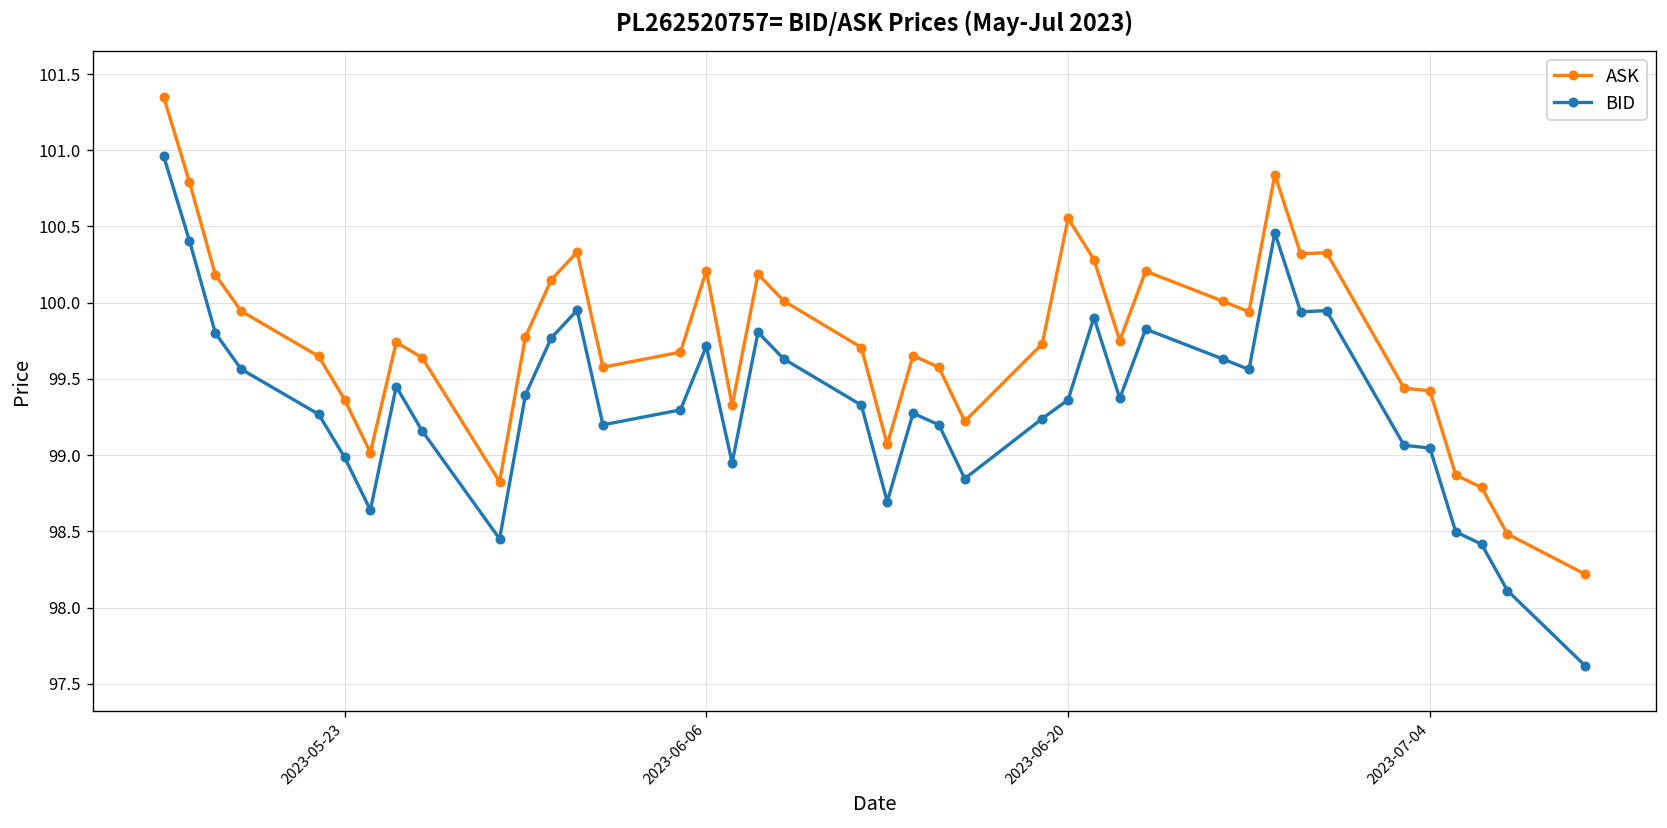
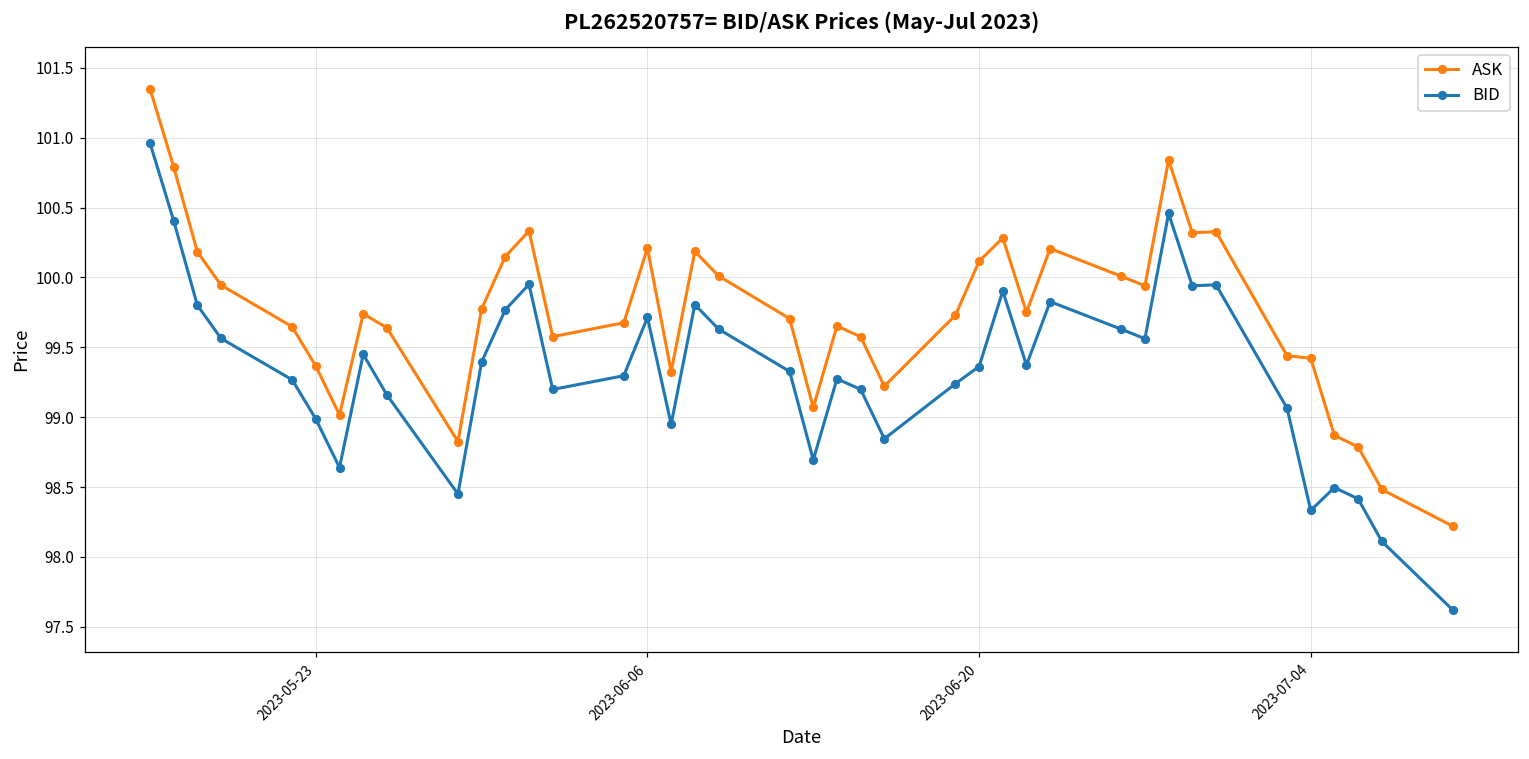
ASK, 2023-06-20: 100.55 -> 100.12
BID, 2023-07-04: 99.05 -> 98.33
